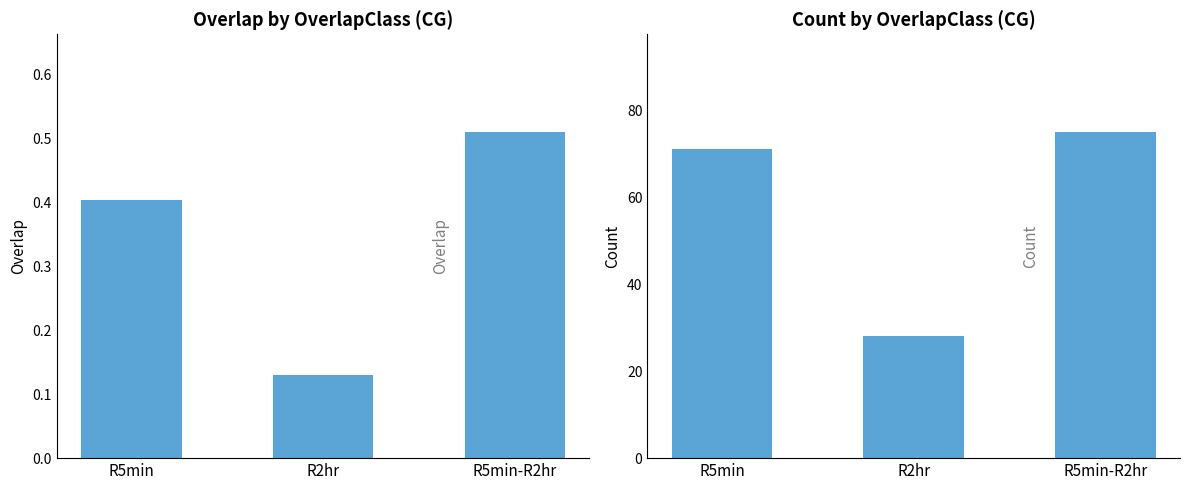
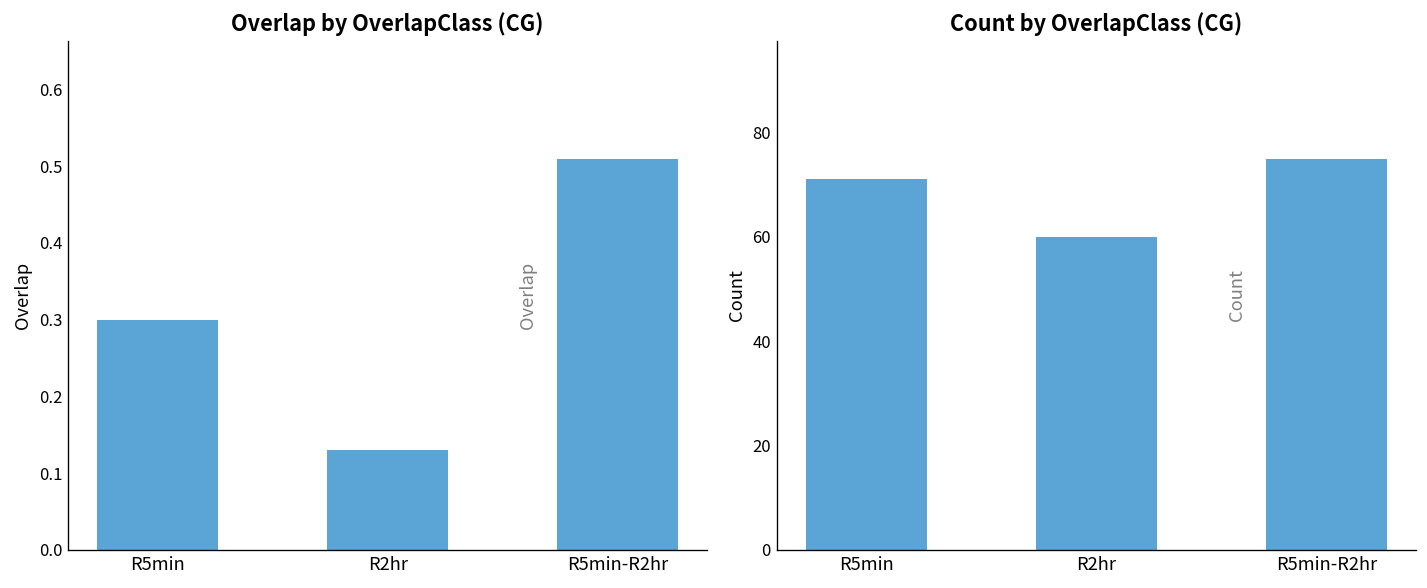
Overlap by OverlapClass (CG), R5min: 0.40 -> 0.30
Count by OverlapClass (CG), R2hr: 28 -> 60
